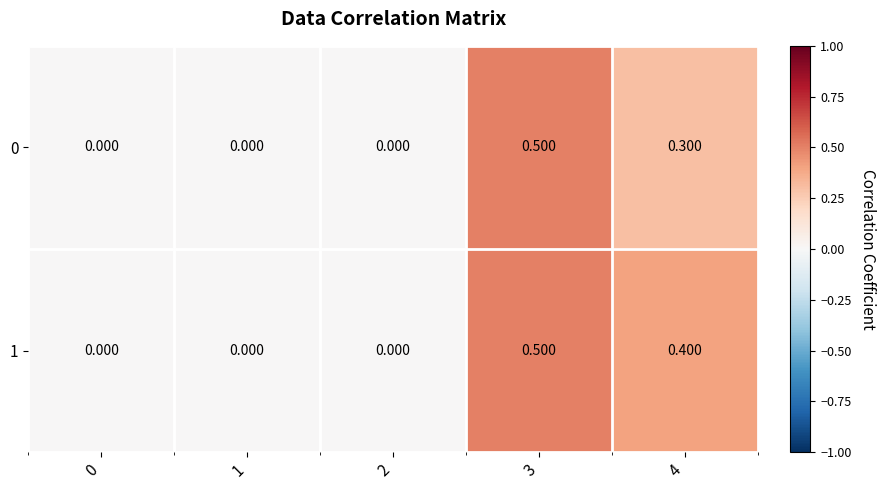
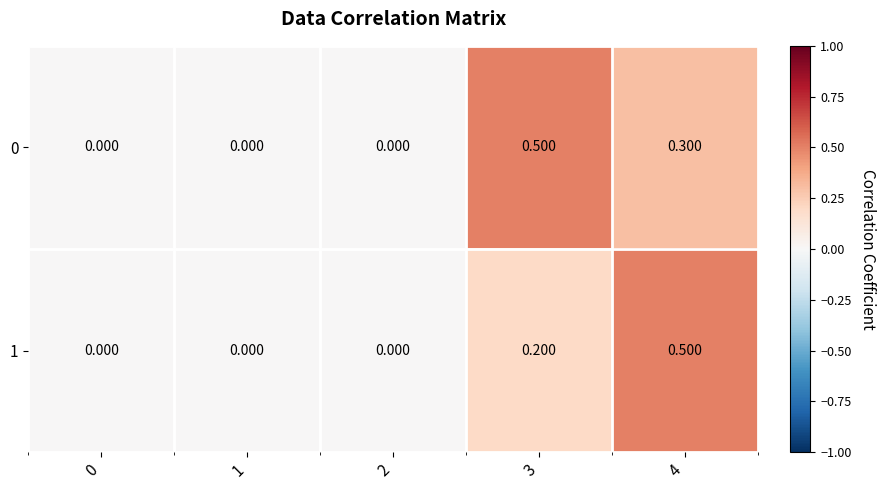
1, 3: 0.500 -> 0.200
1, 4: 0.400 -> 0.500
